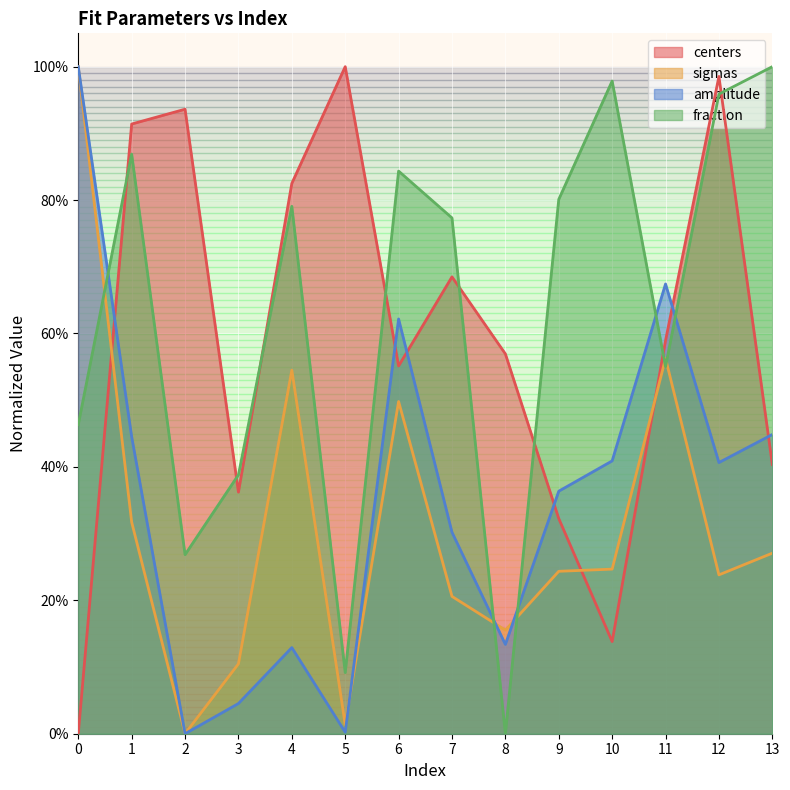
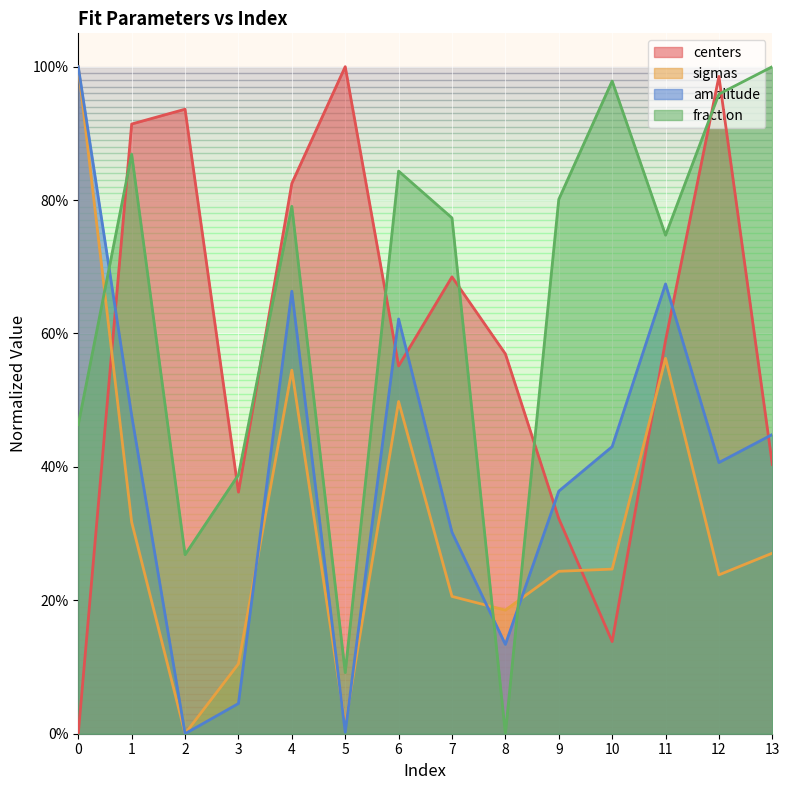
amplitude, 1: 45% -> 48%
amplitude, 4: 13% -> 66%
sigmas, 8: 16% -> 19%
amplitude, 10: 41% -> 43%
fraction, 11: 55% -> 75%
